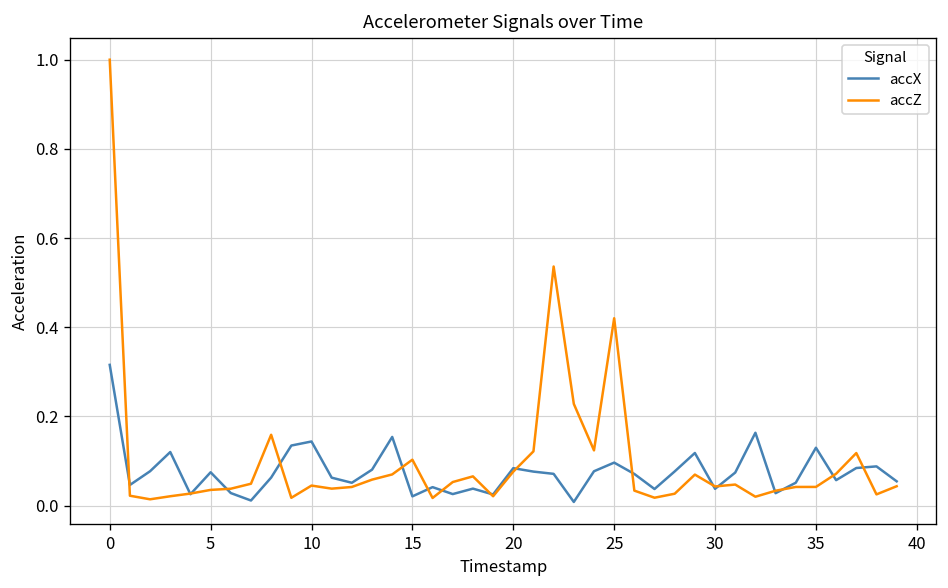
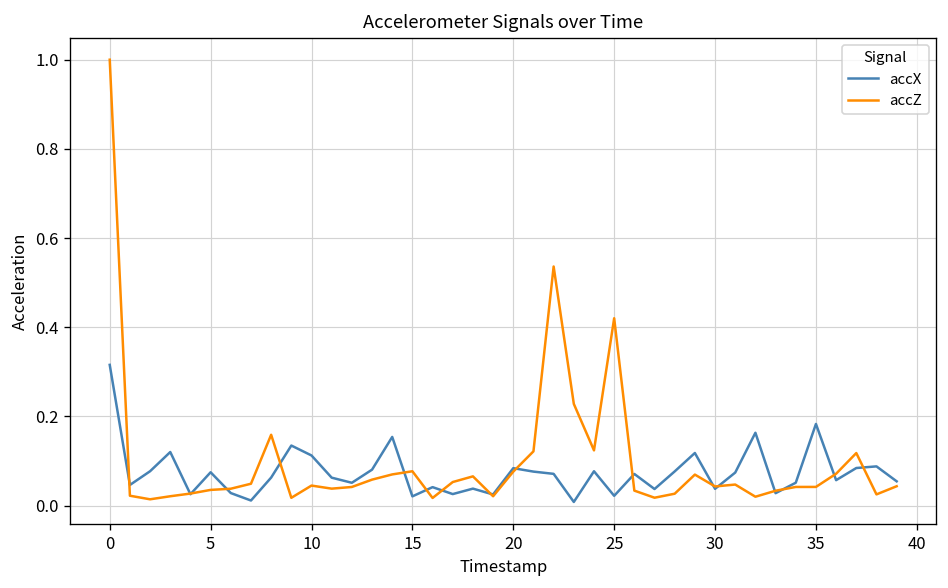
accX, 10: 0.14 -> 0.11
accZ, 15: 0.10 -> 0.08
accX, 25: 0.10 -> 0.02
accX, 35: 0.13 -> 0.18
